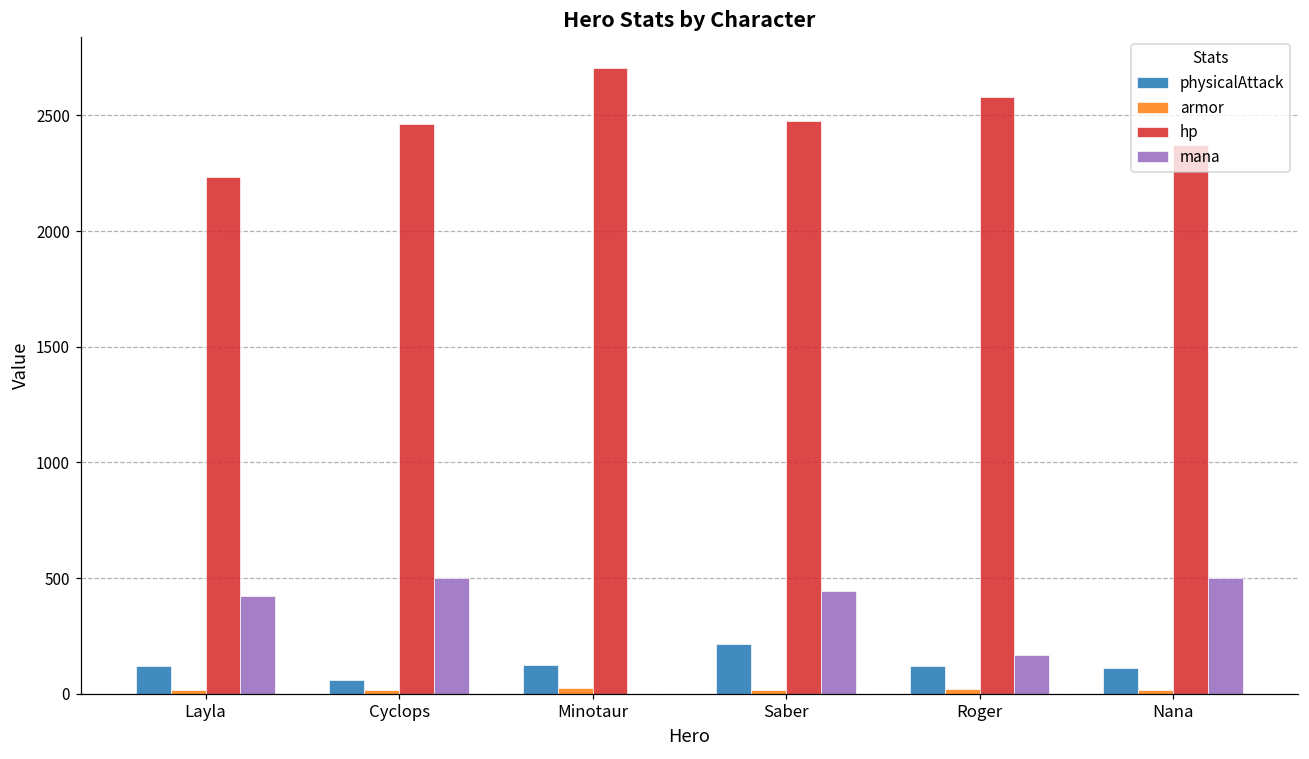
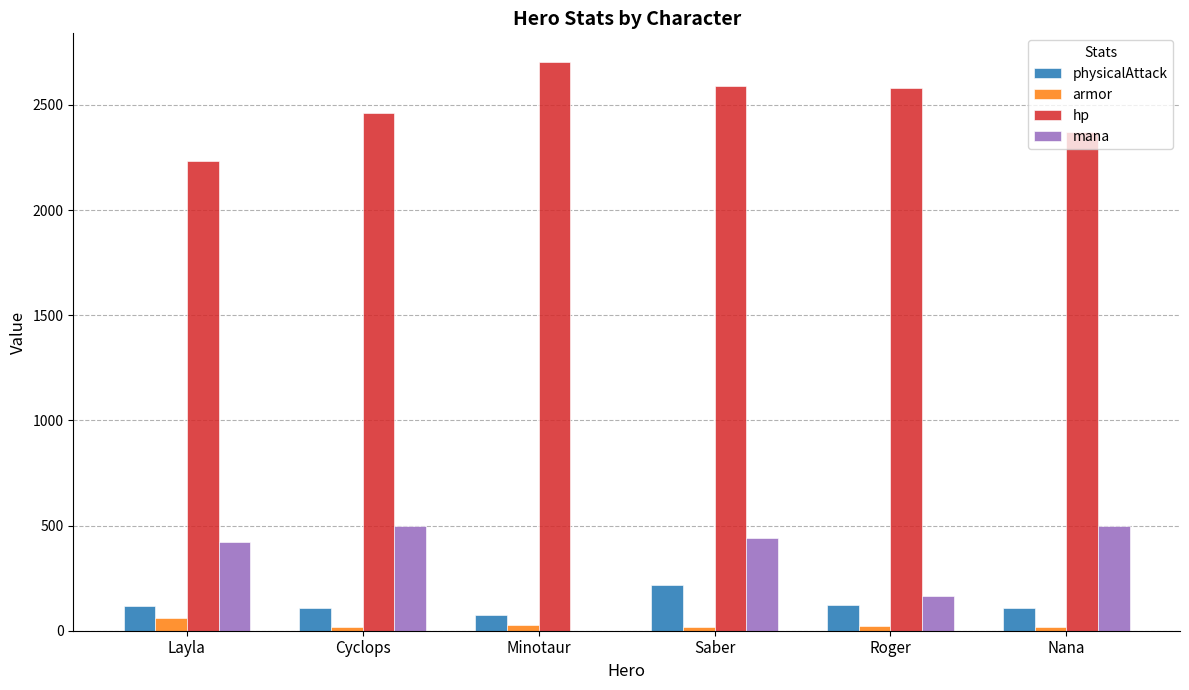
armor, Layla: 20 -> 60
physicalAttack, Cyclops: 60 -> 110
physicalAttack, Minotaur: 120 -> 80
hp, Saber: 2480 -> 2590
